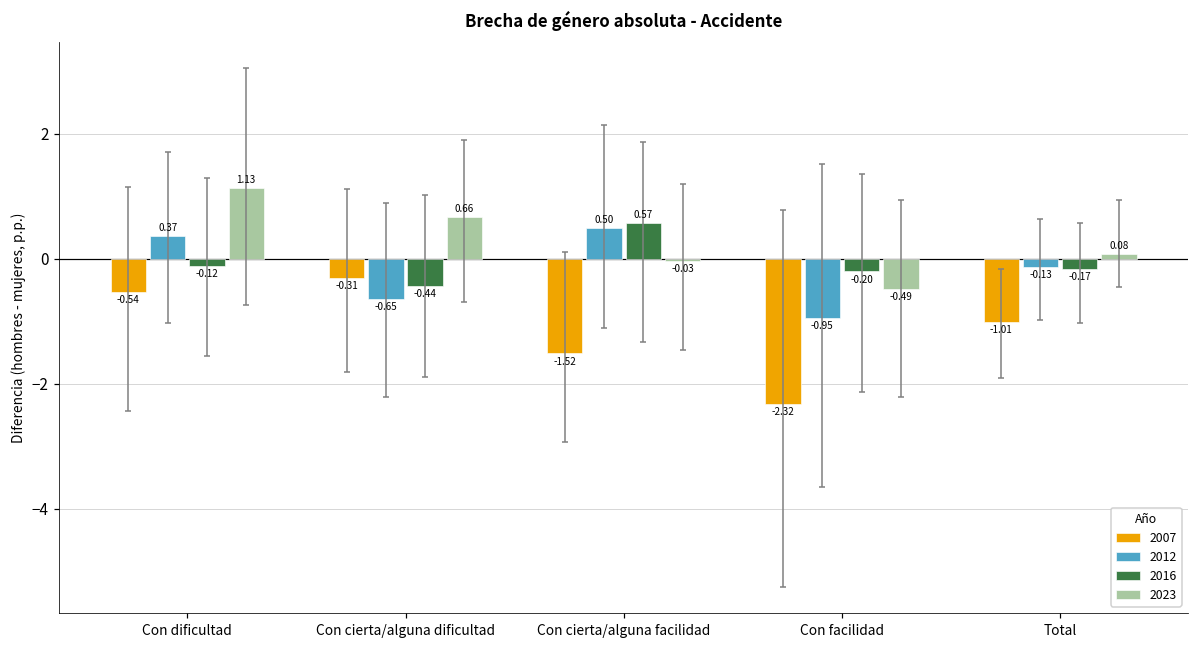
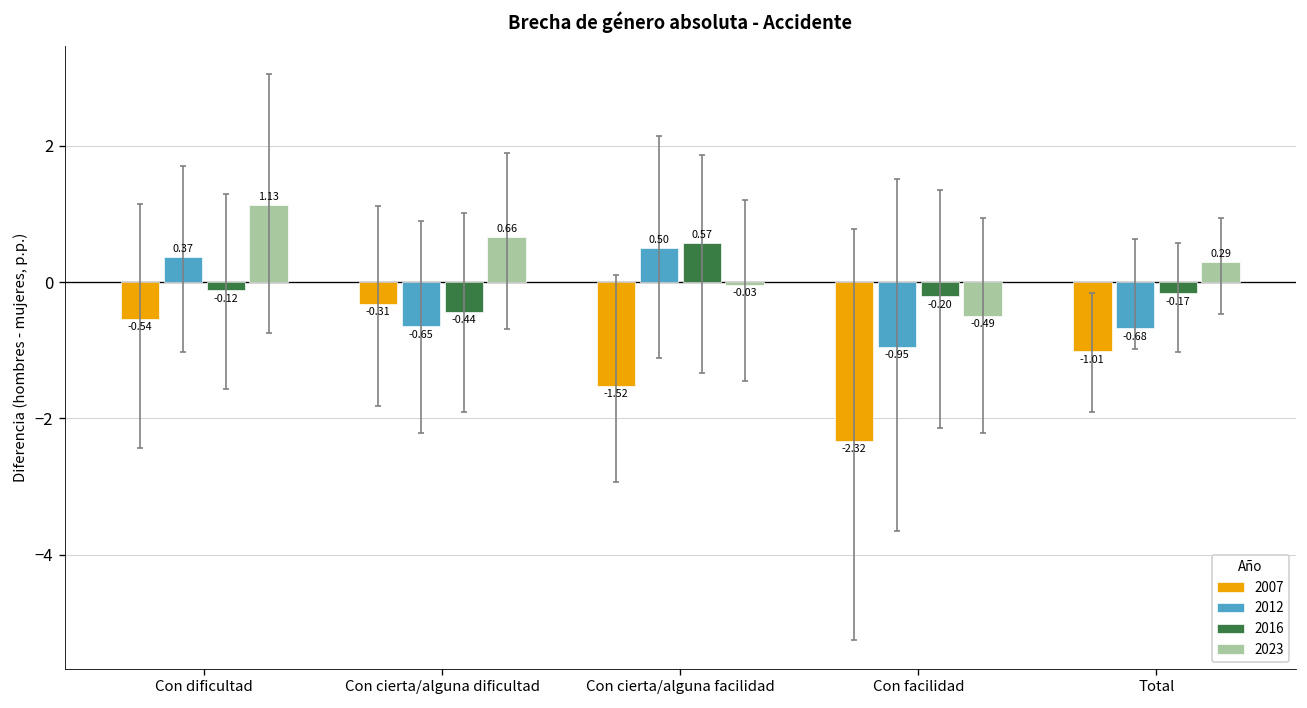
2012, Total: -0.13 -> -0.68
2023, Total: 0.08 -> 0.29
